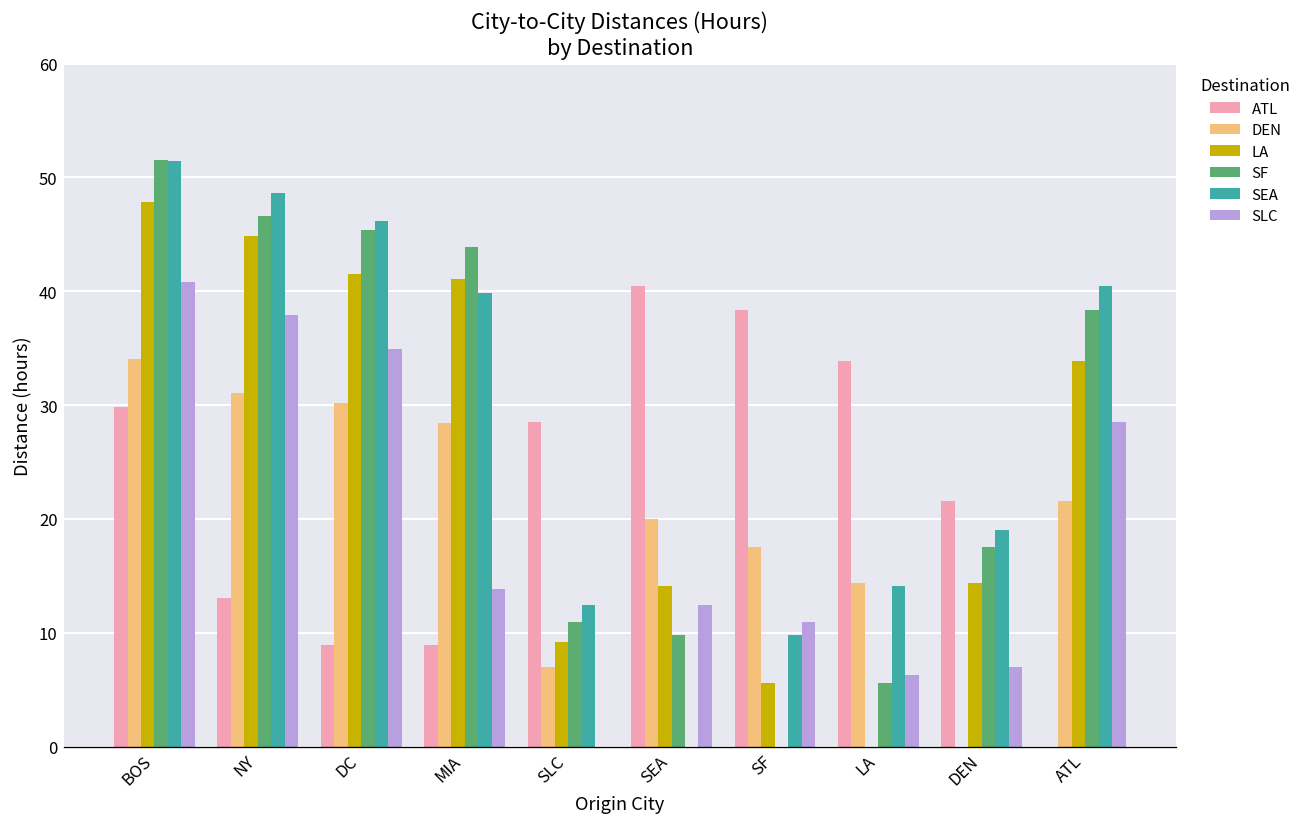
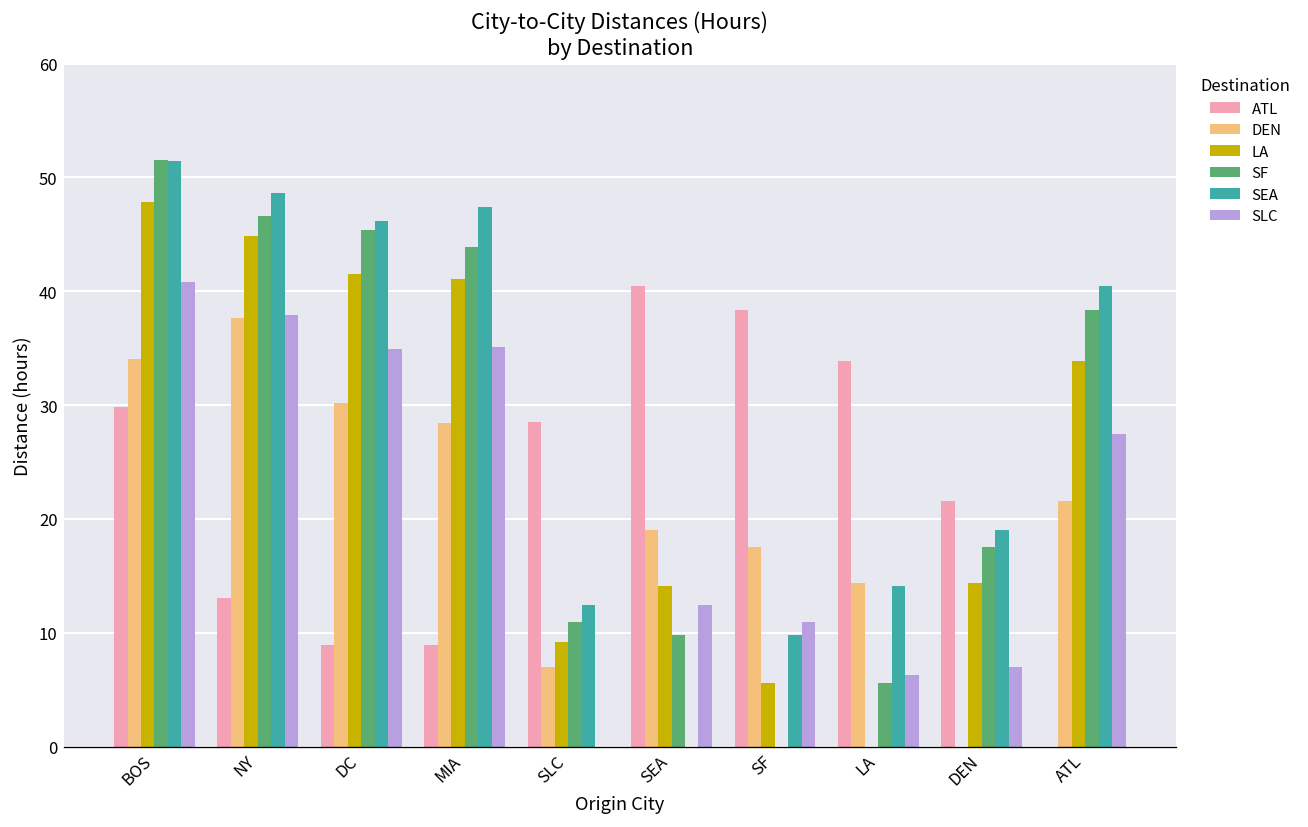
DEN, NY: 31 -> 38
SEA, MIA: 40 -> 47
SLC, MIA: 14 -> 35
DEN, SEA: 20 -> 19
SLC, ATL: 29 -> 28
